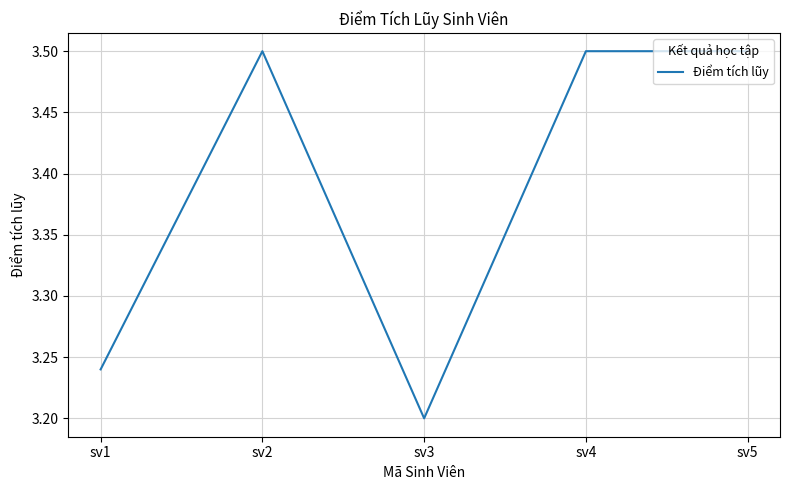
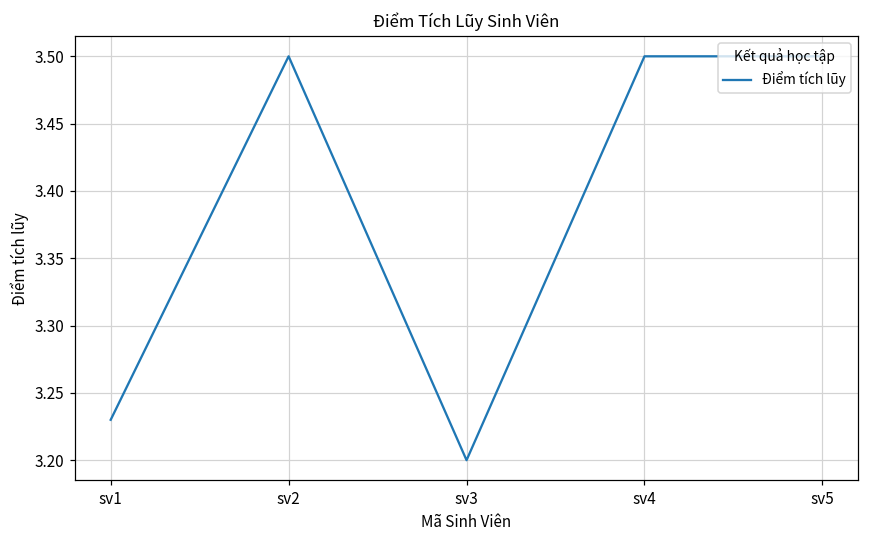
sv1: 3.24 -> 3.23
